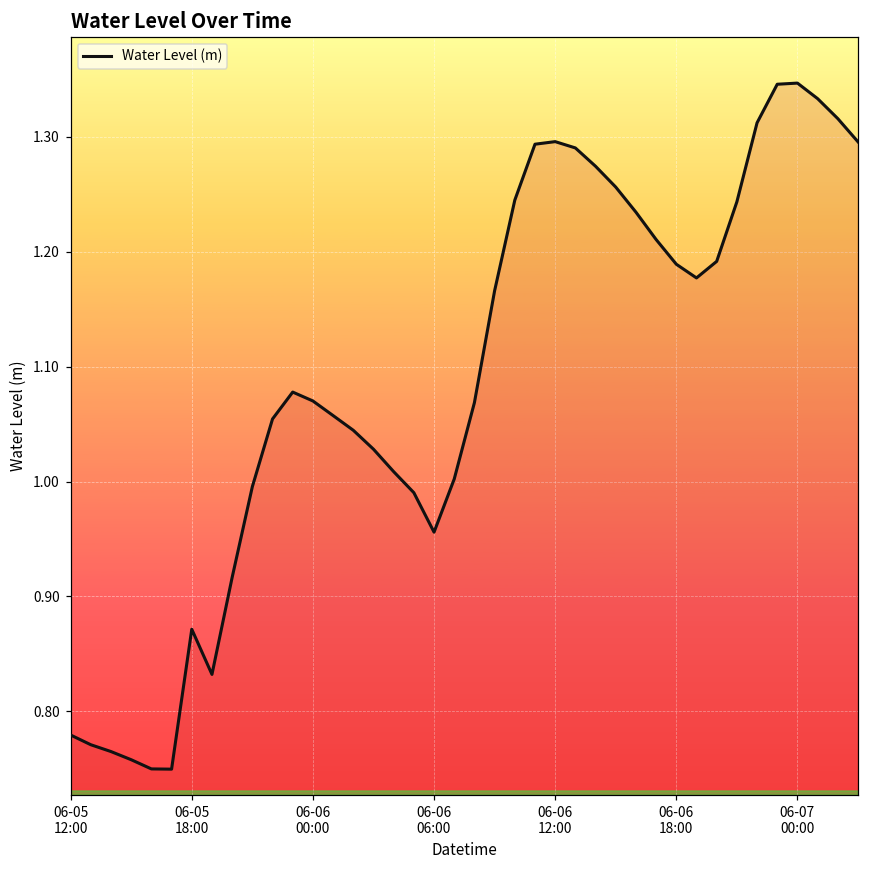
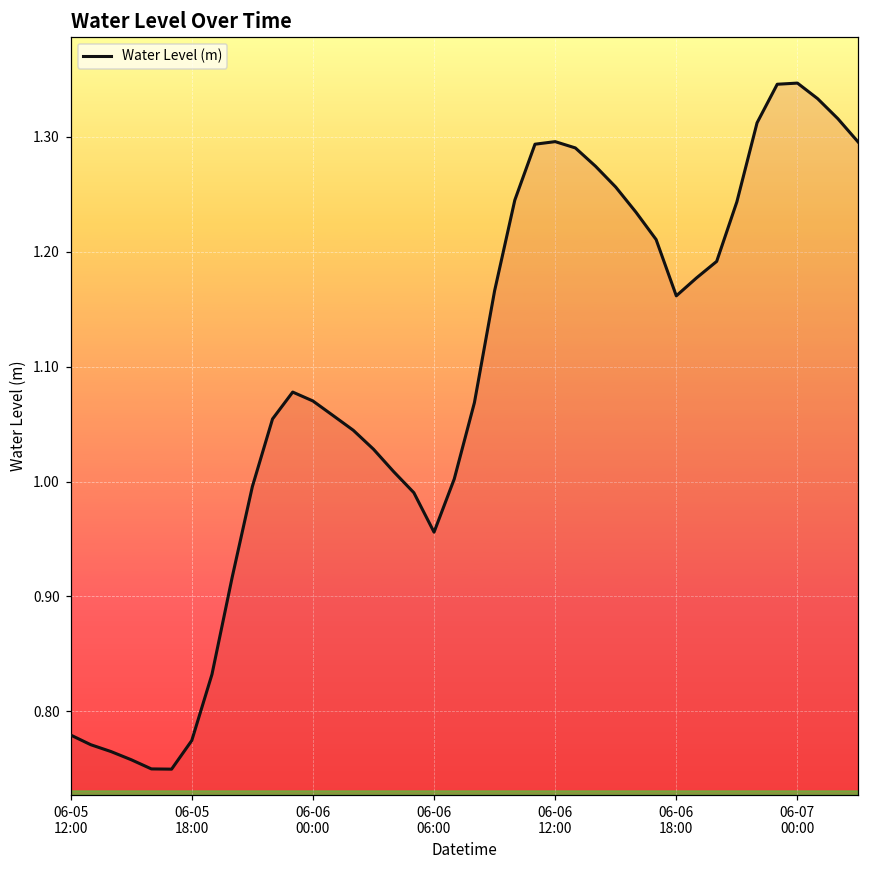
06-05 18:00: 0.871 -> 0.775
06-06 18:00: 1.189 -> 1.162
